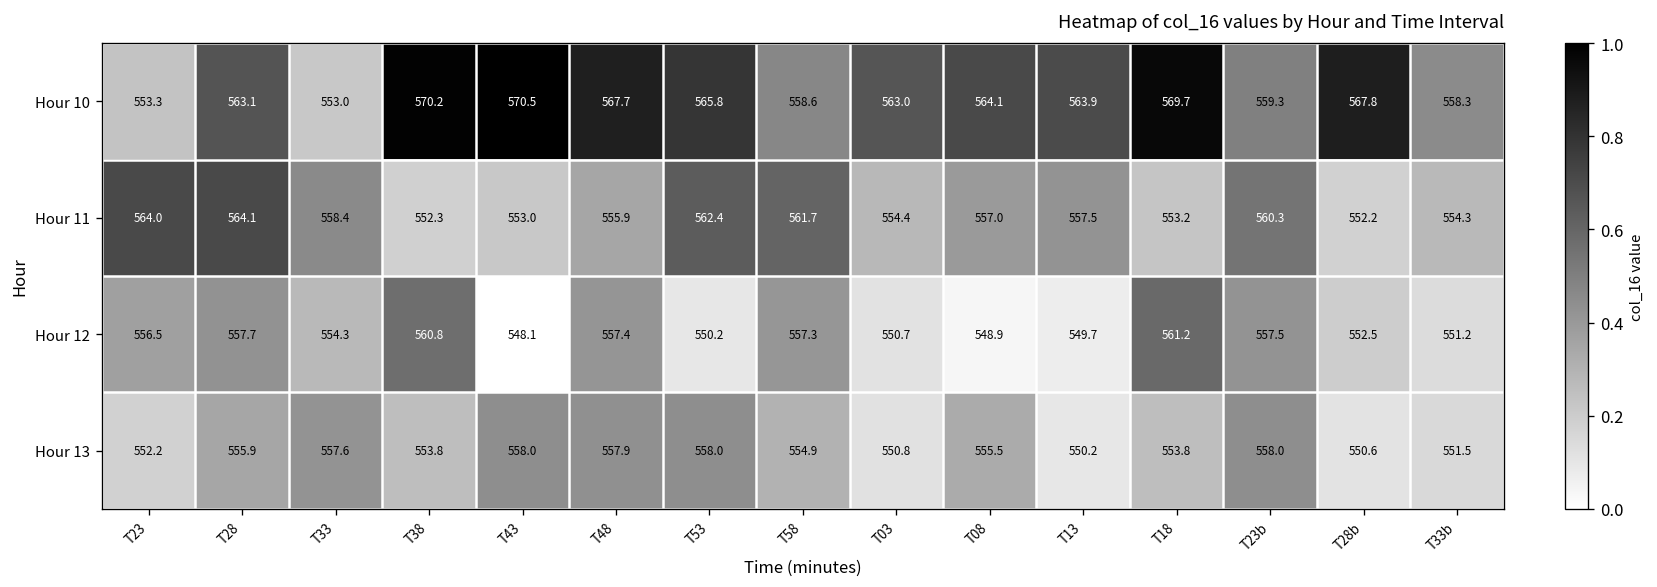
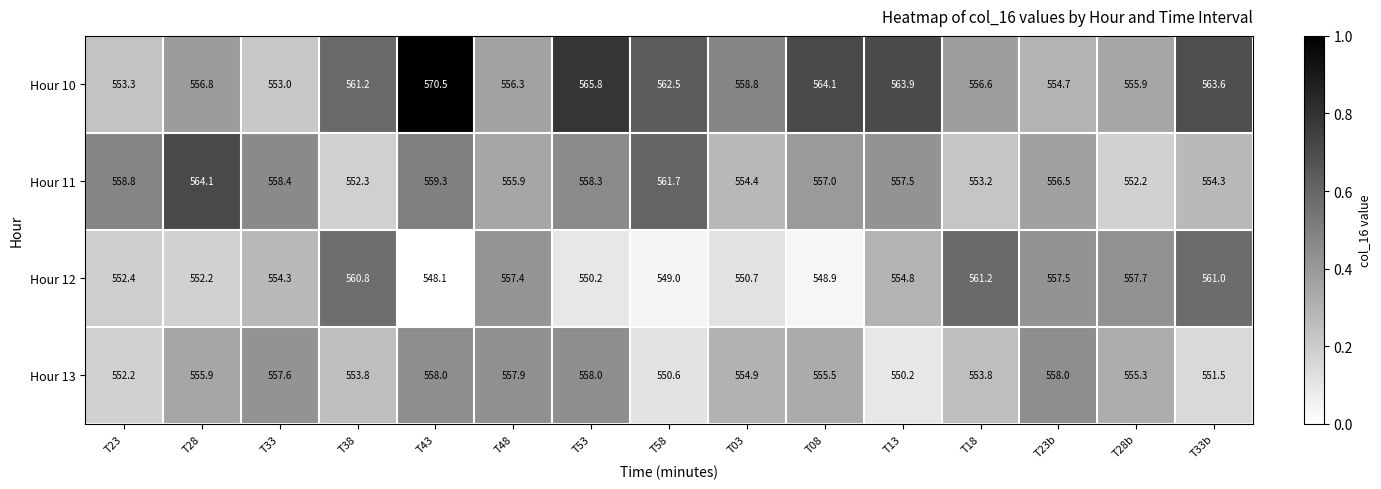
Hour 10, T28: 563.1 -> 556.8
Hour 10, T38: 570.2 -> 561.2
Hour 10, T48: 567.7 -> 556.3
Hour 10, T58: 558.6 -> 562.5
Hour 10, T03: 563.0 -> 558.8
Hour 10, T18: 569.7 -> 556.6
Hour 10, T23b: 559.3 -> 554.7
Hour 10, T28b: 567.8 -> 555.9
Hour 10, T33b: 558.3 -> 563.6
Hour 11, T23: 564.0 -> 558.8
Hour 11, T43: 553.0 -> 559.3
Hour 11, T53: 562.4 -> 558.3
Hour 11, T23b: 560.3 -> 556.5
Hour 12, T23: 556.5 -> 552.4
Hour 12, T28: 557.7 -> 552.2
Hour 12, T58: 557.3 -> 549.0
Hour 12, T13: 549.7 -> 554.8
Hour 12, T28b: 552.5 -> 557.7
Hour 12, T33b: 551.2 -> 561.0
Hour 13, T58: 554.9 -> 550.6
Hour 13, T03: 550.8 -> 554.9
Hour 13, T28b: 550.6 -> 555.3
